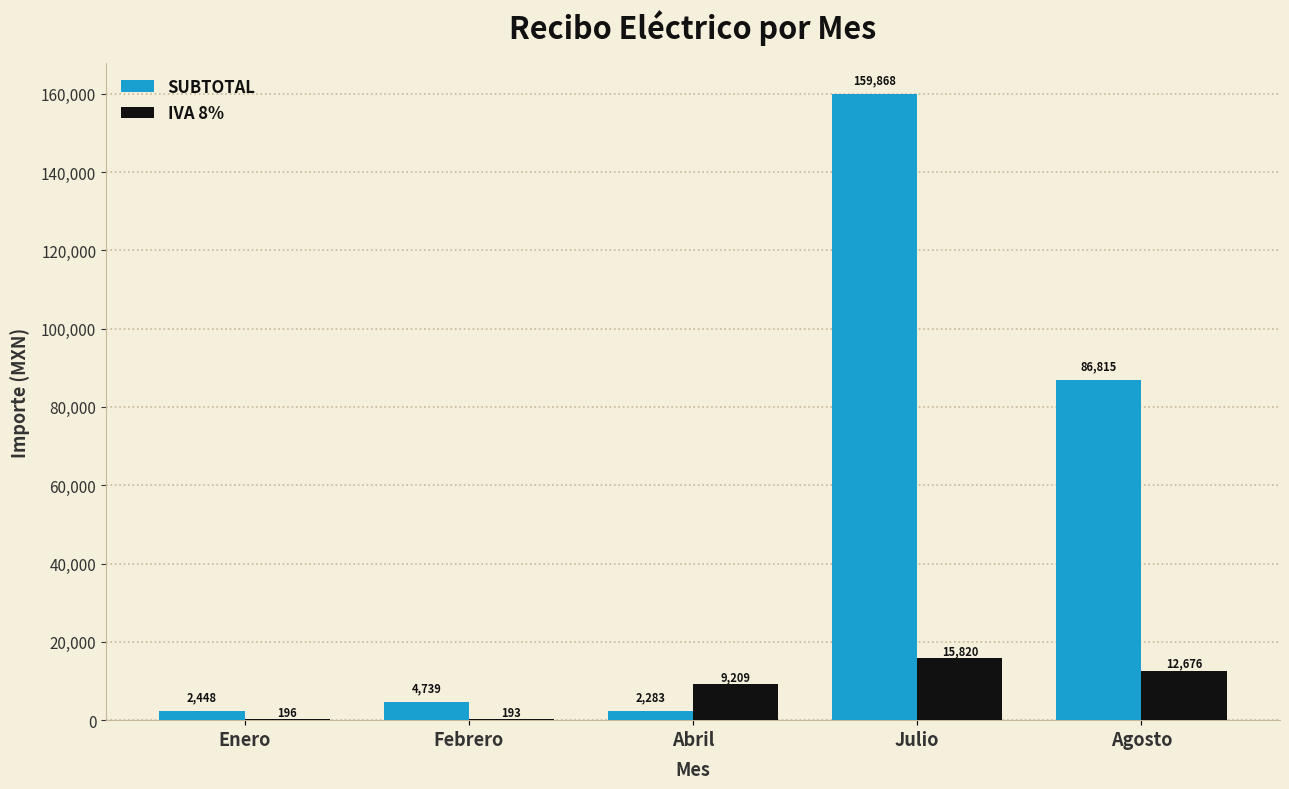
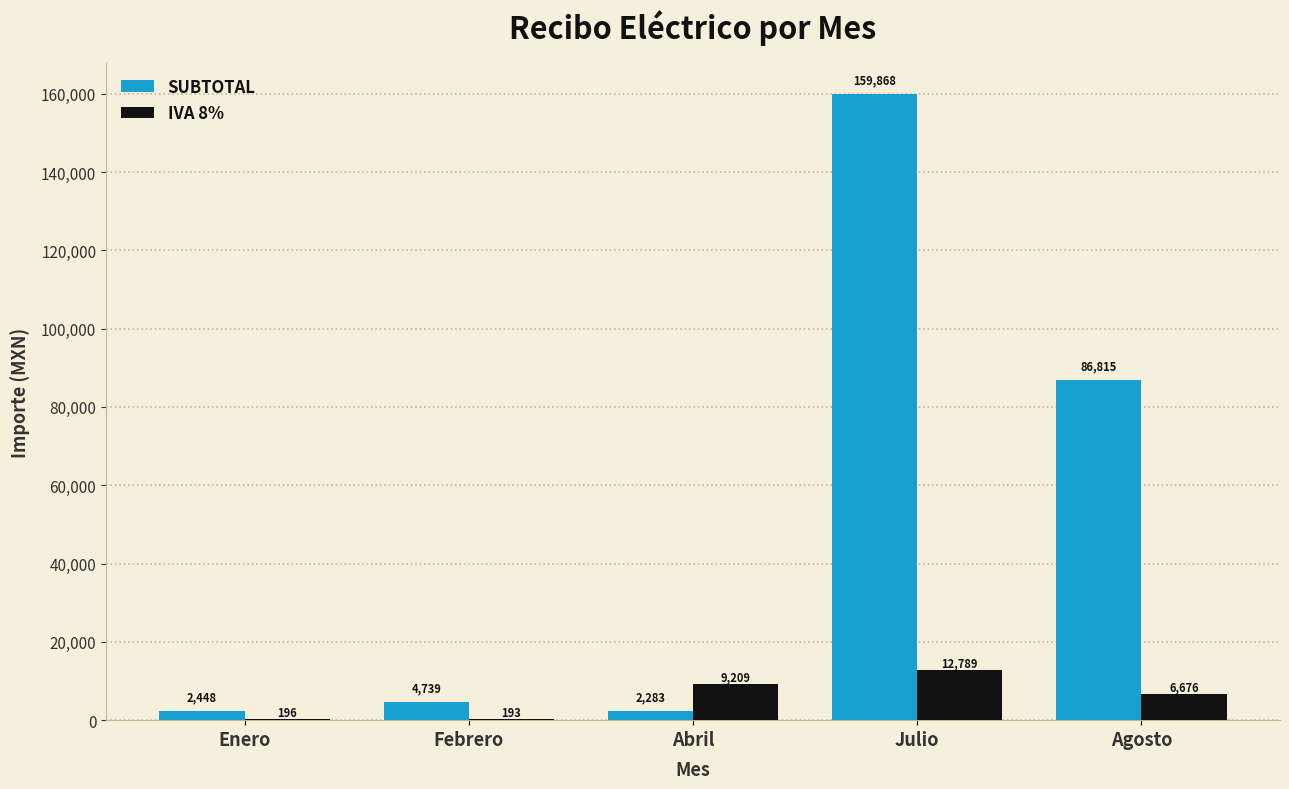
IVA 8%, Julio: 15,820 -> 12,789
IVA 8%, Agosto: 12,676 -> 6,676
